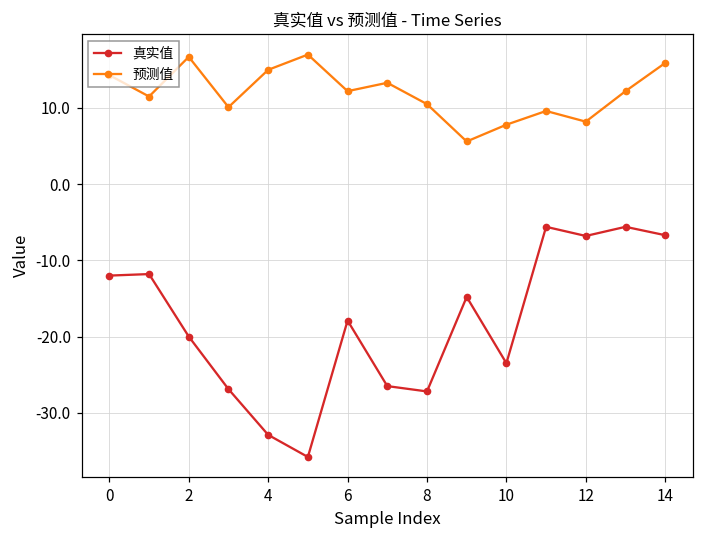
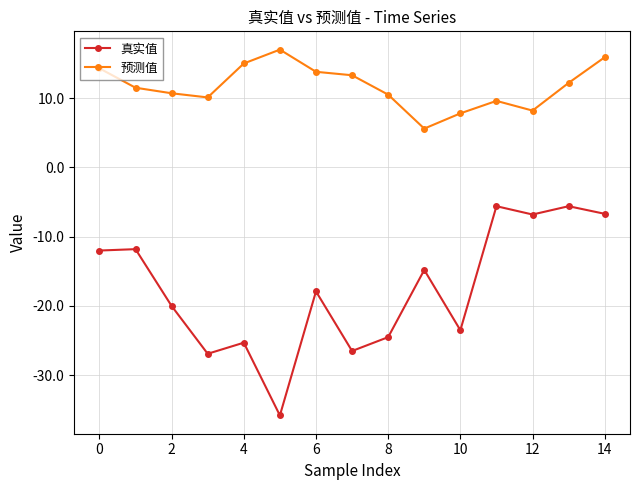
预测值, 2: 17 -> 11
真实值, 4: -33 -> -25
预测值, 6: 12 -> 14
真实值, 8: -27 -> -25
